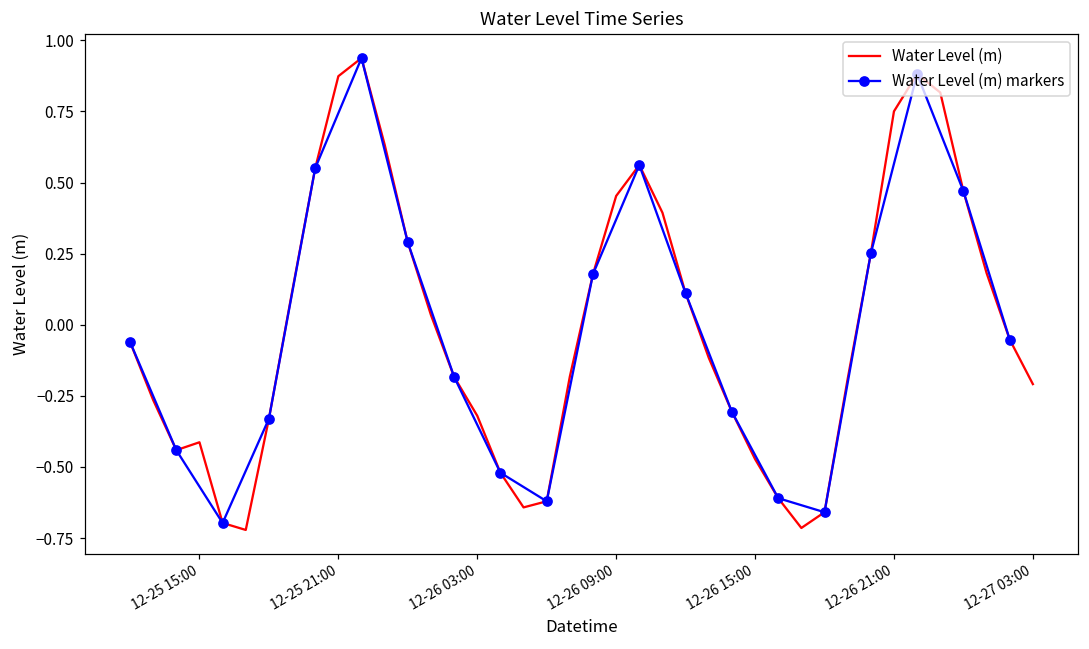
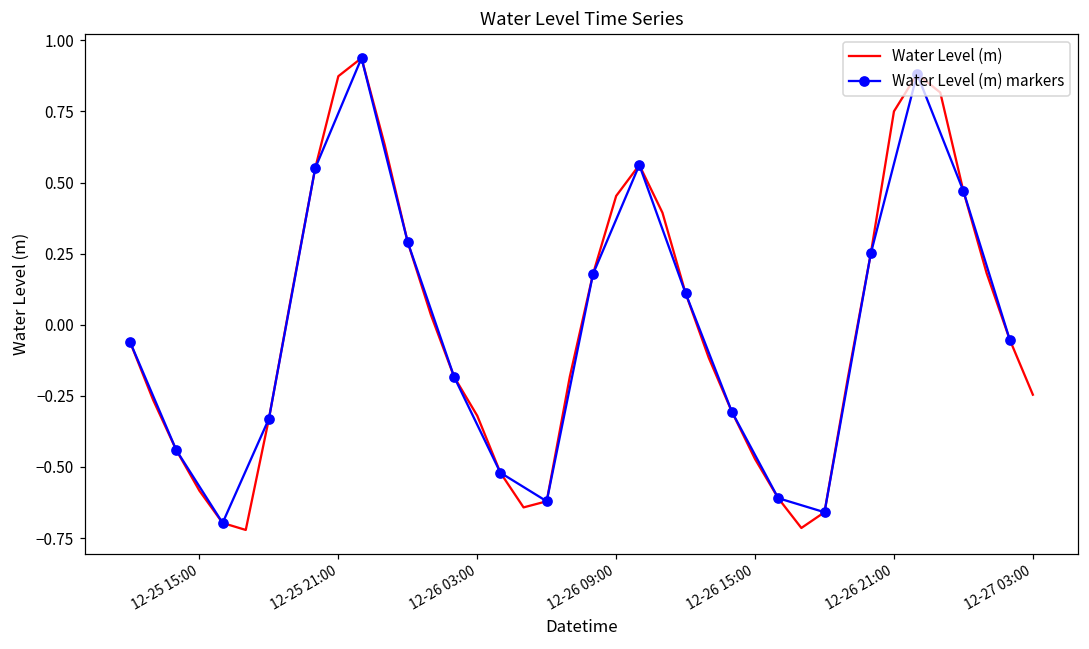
Water Level (m), 12-25 15:00: -0.41 -> -0.58
Water Level (m), 12-27 03:00: -0.21 -> -0.25
